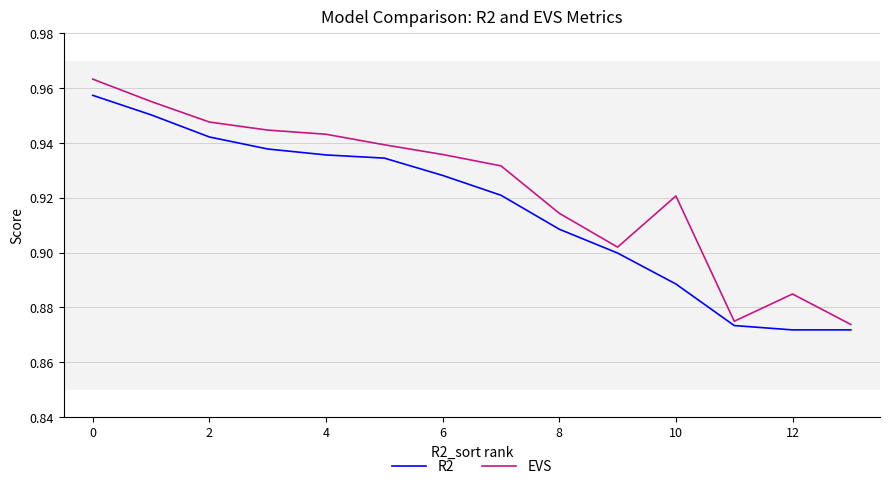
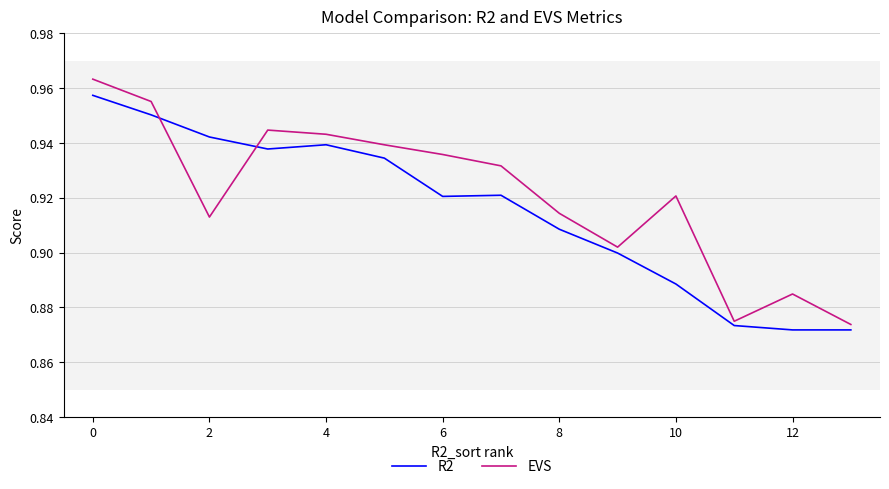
EVS, 2: 0.948 -> 0.913
R2, 4: 0.936 -> 0.939
R2, 6: 0.928 -> 0.920
